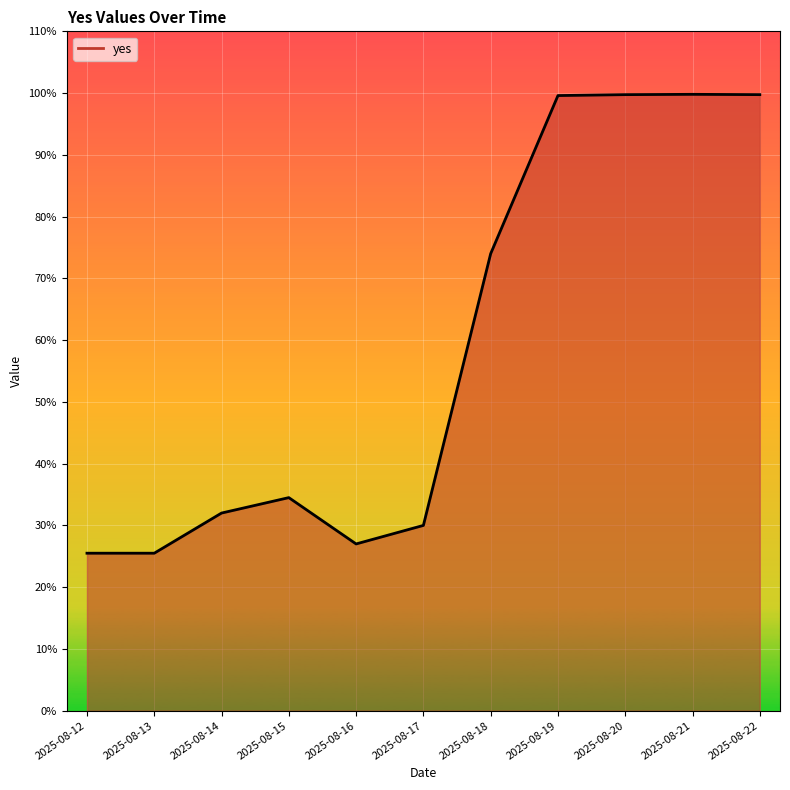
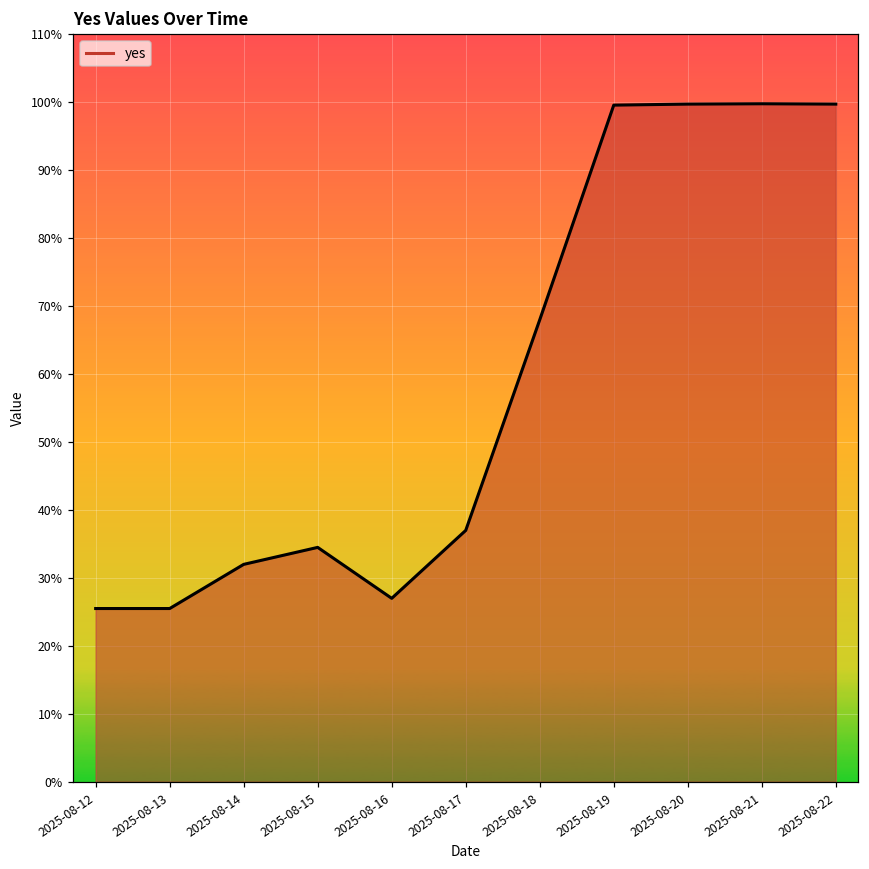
2025-08-17: 30% -> 37%
2025-08-18: 74% -> 68%
